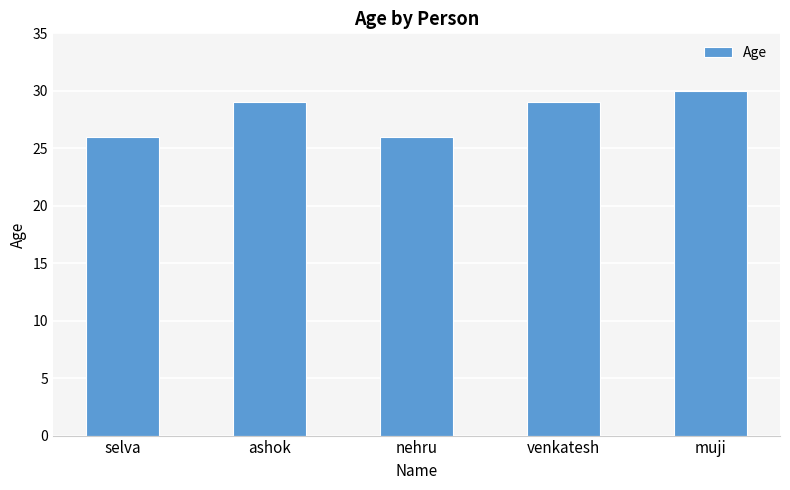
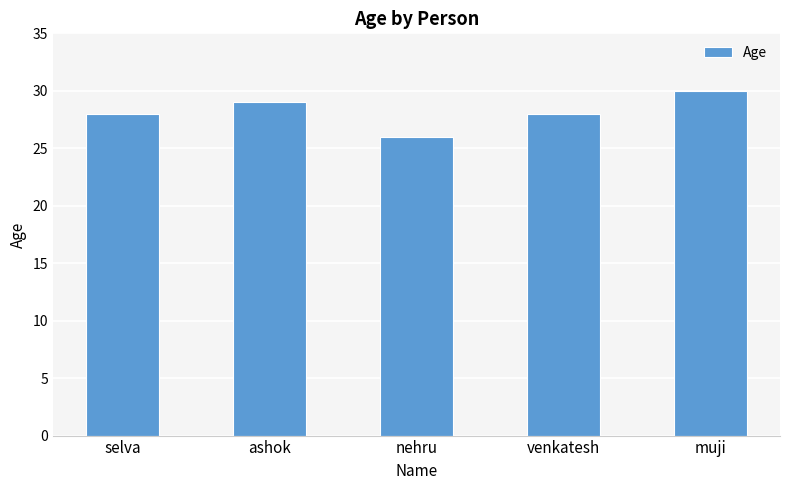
selva: 26 -> 28
venkatesh: 29 -> 28
